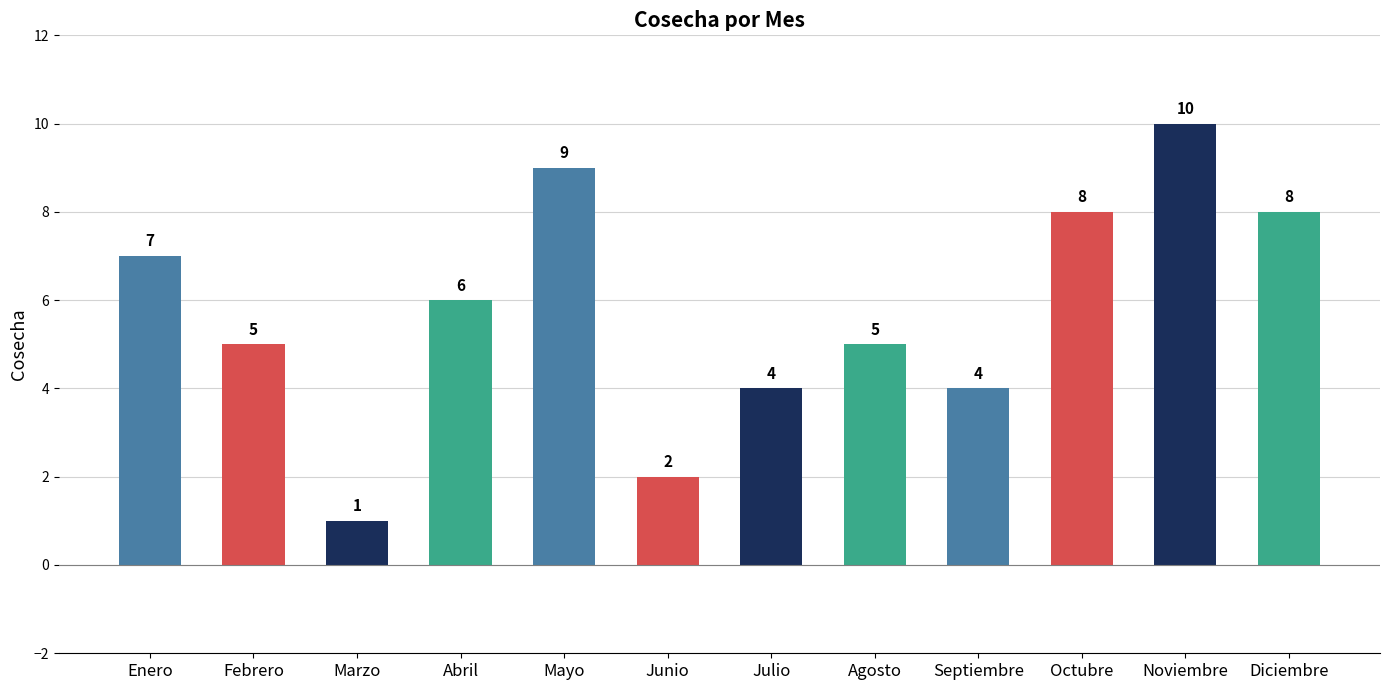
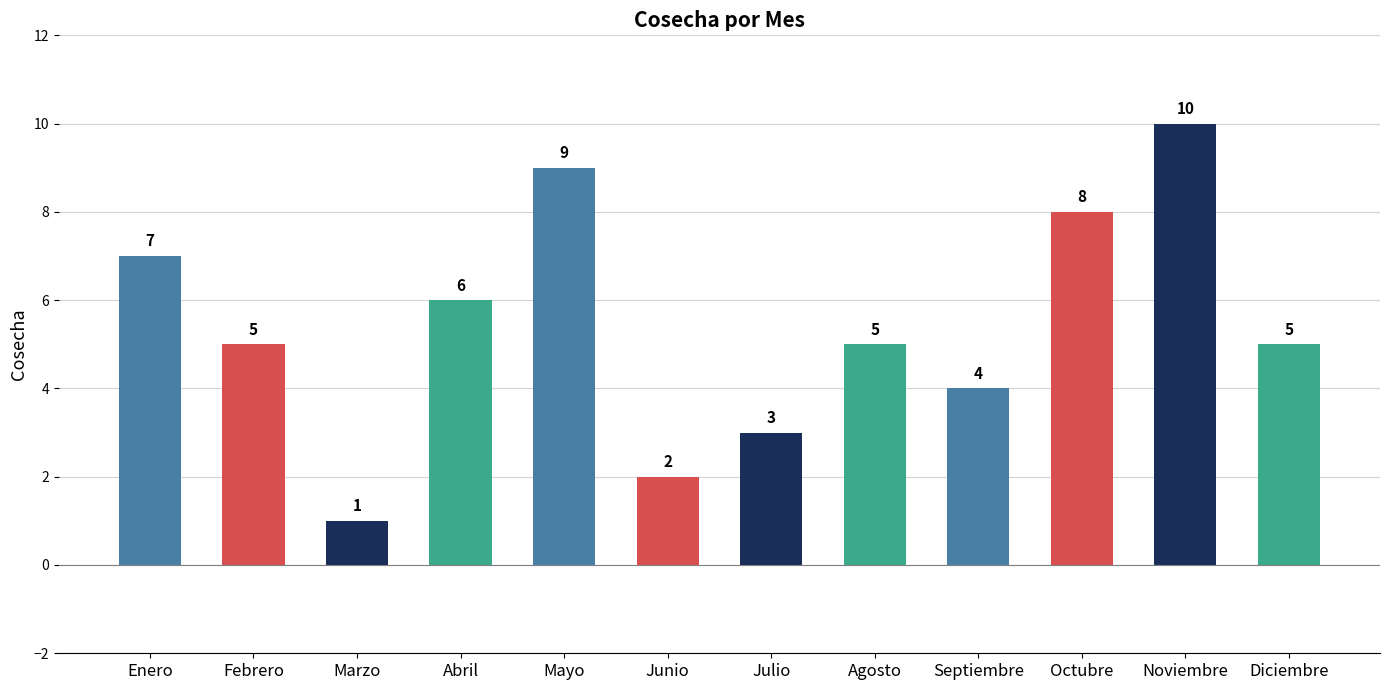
Julio: 4 -> 3
Diciembre: 8 -> 5
